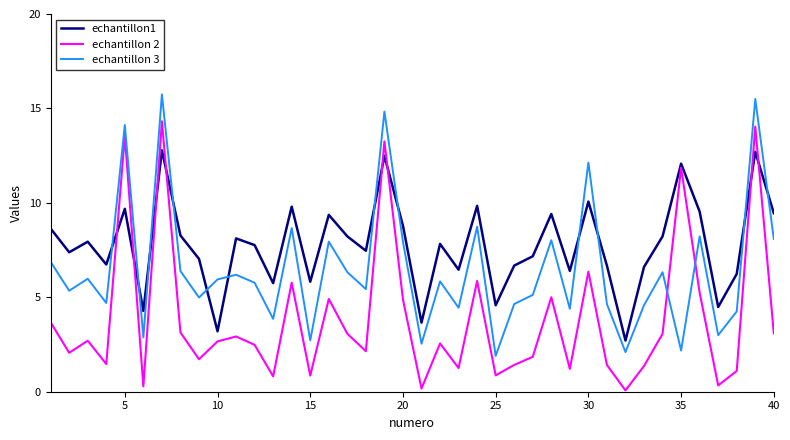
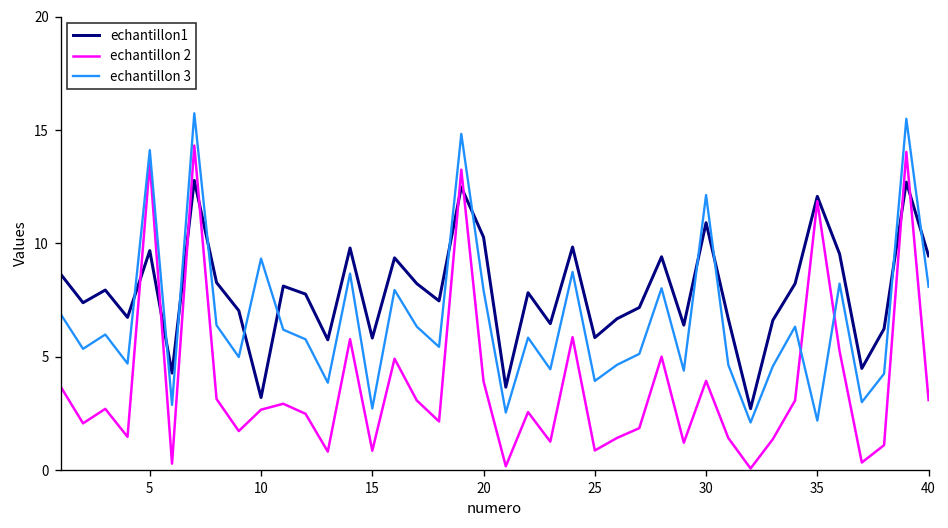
echantillon 3, 10: 5.9 -> 9.3
echantillon1, 20: 8.8 -> 10.3
echantillon 2, 20: 4.9 -> 3.9
echantillon1, 25: 4.6 -> 5.8
echantillon 3, 25: 1.9 -> 3.9
echantillon1, 30: 10.1 -> 10.9
echantillon 2, 30: 6.4 -> 3.9
